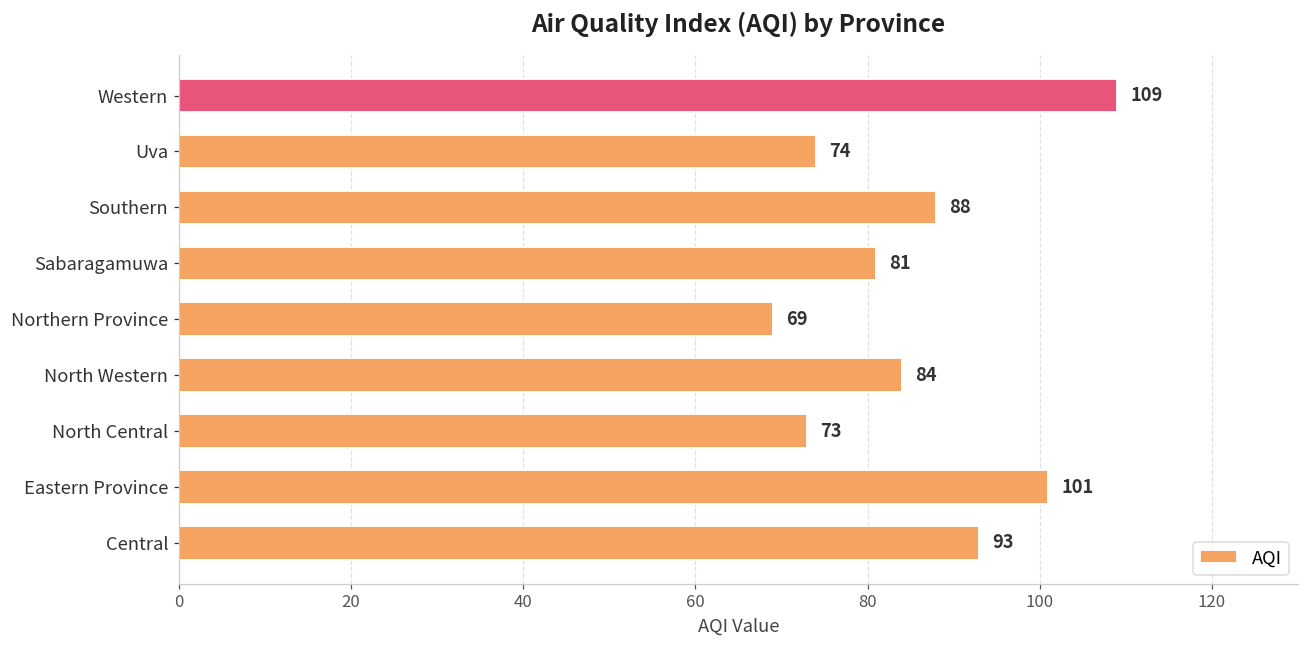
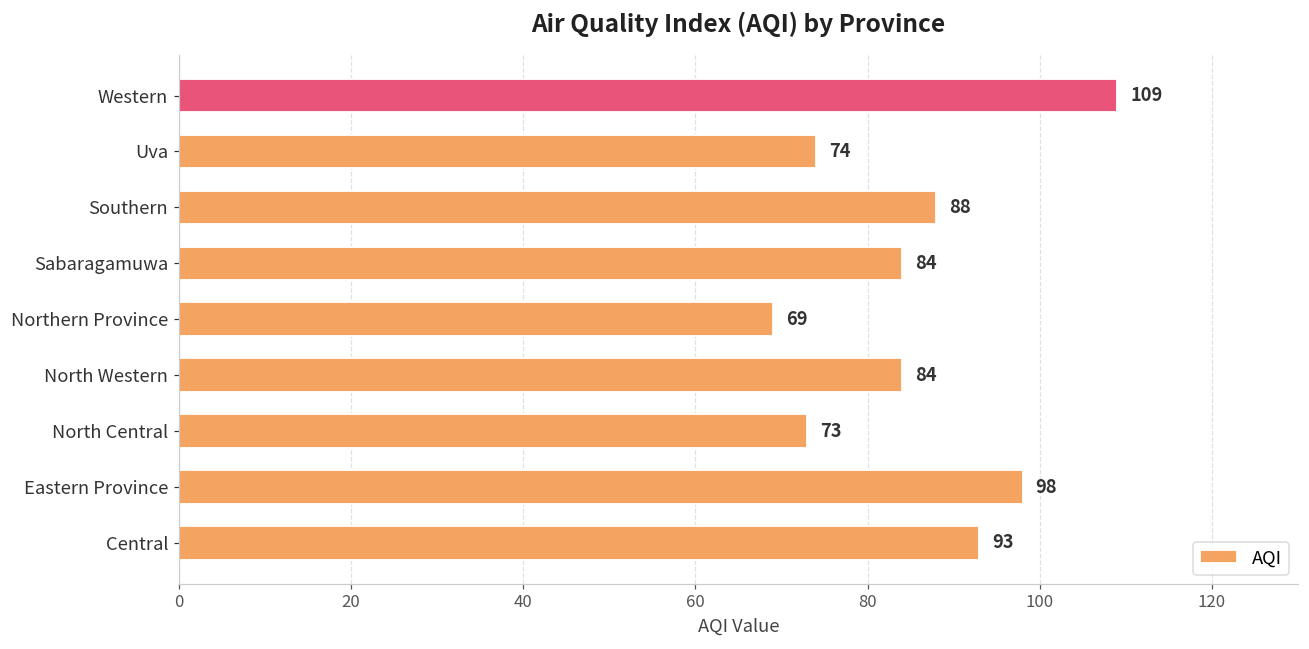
Sabaragamuwa: 81 -> 84
Eastern Province: 101 -> 98
